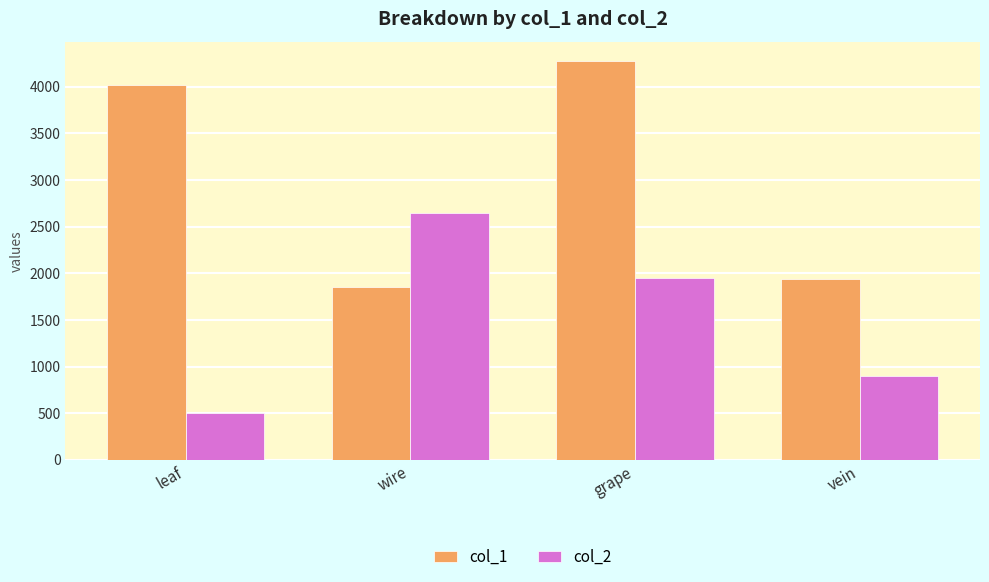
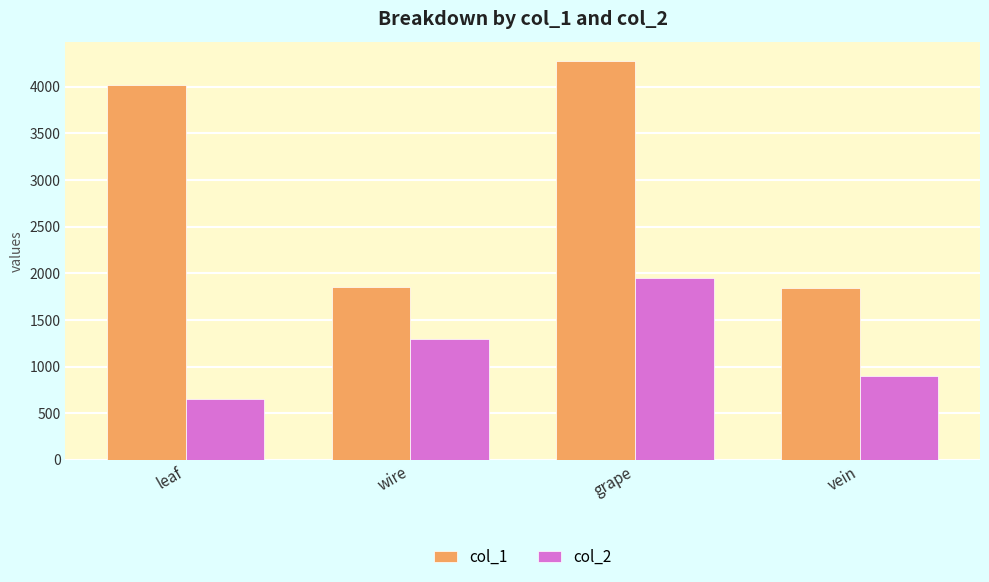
col_2, leaf: 500 -> 700
col_2, wire: 2600 -> 1300
col_1, vein: 1900 -> 1800
